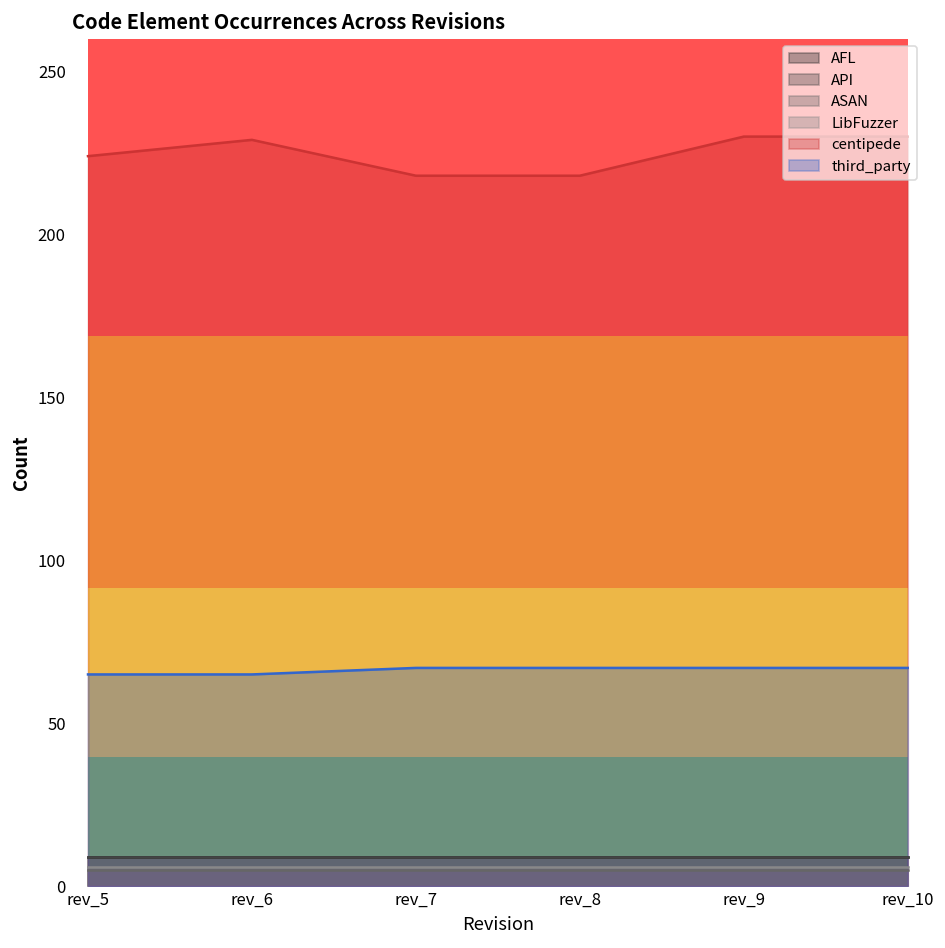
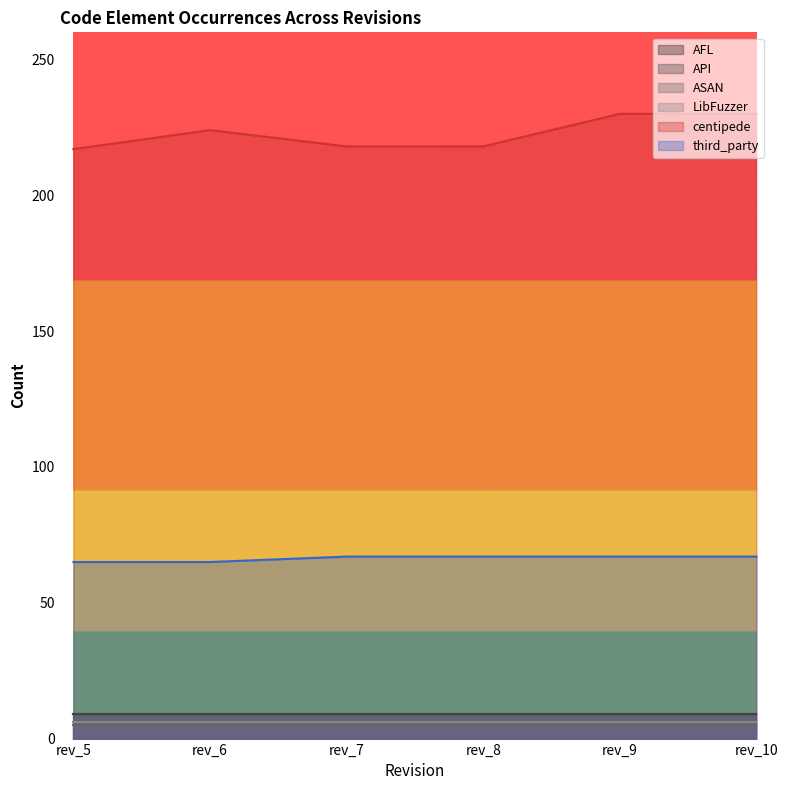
centipede, rev_5: 224 -> 217
centipede, rev_6: 229 -> 224
